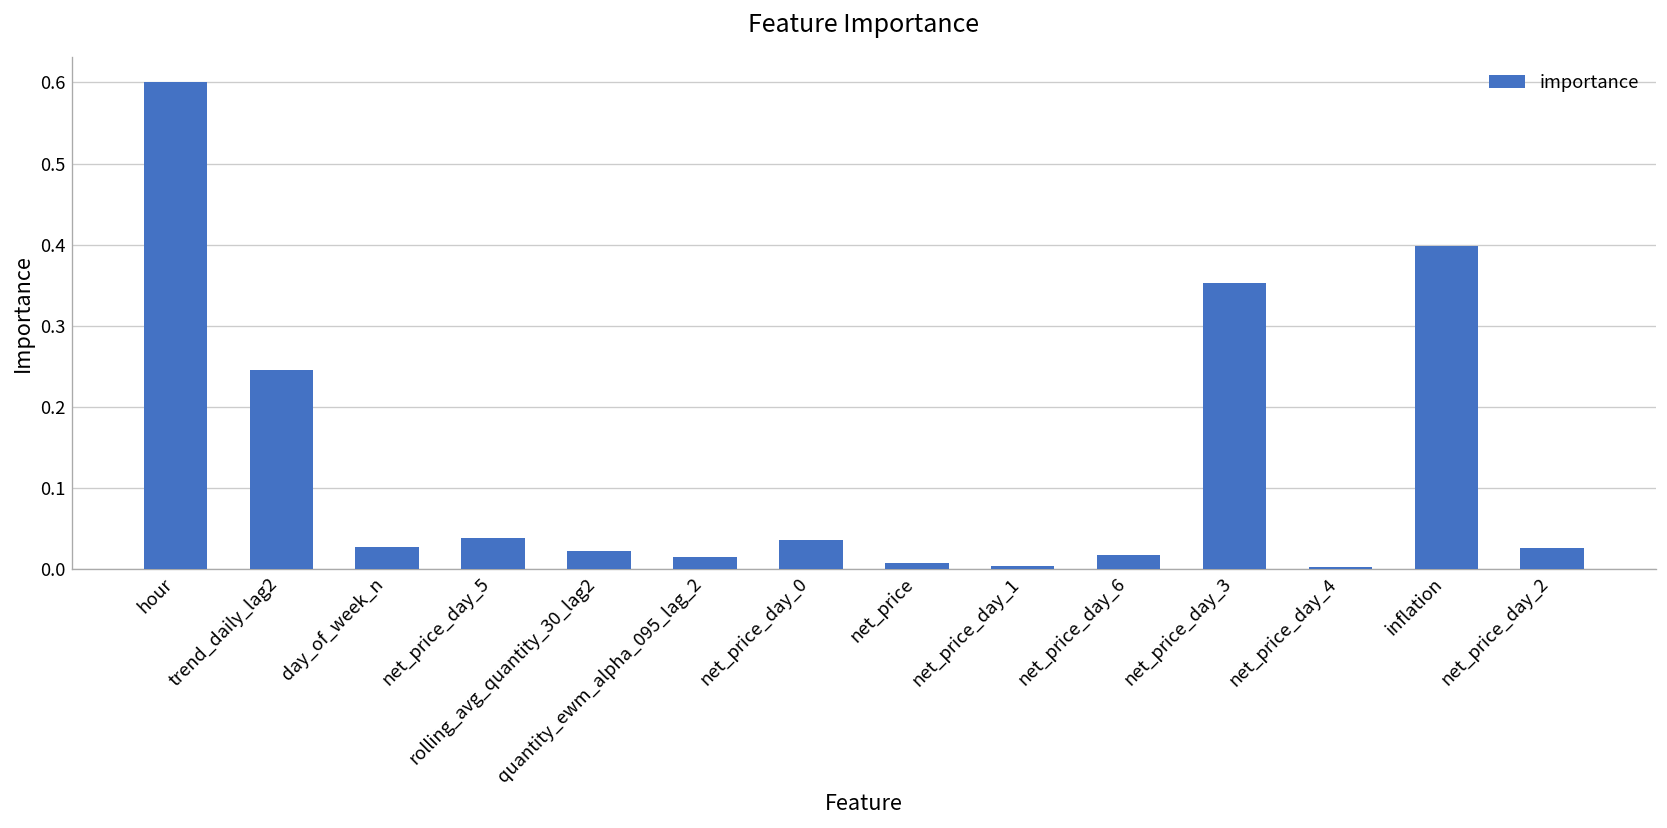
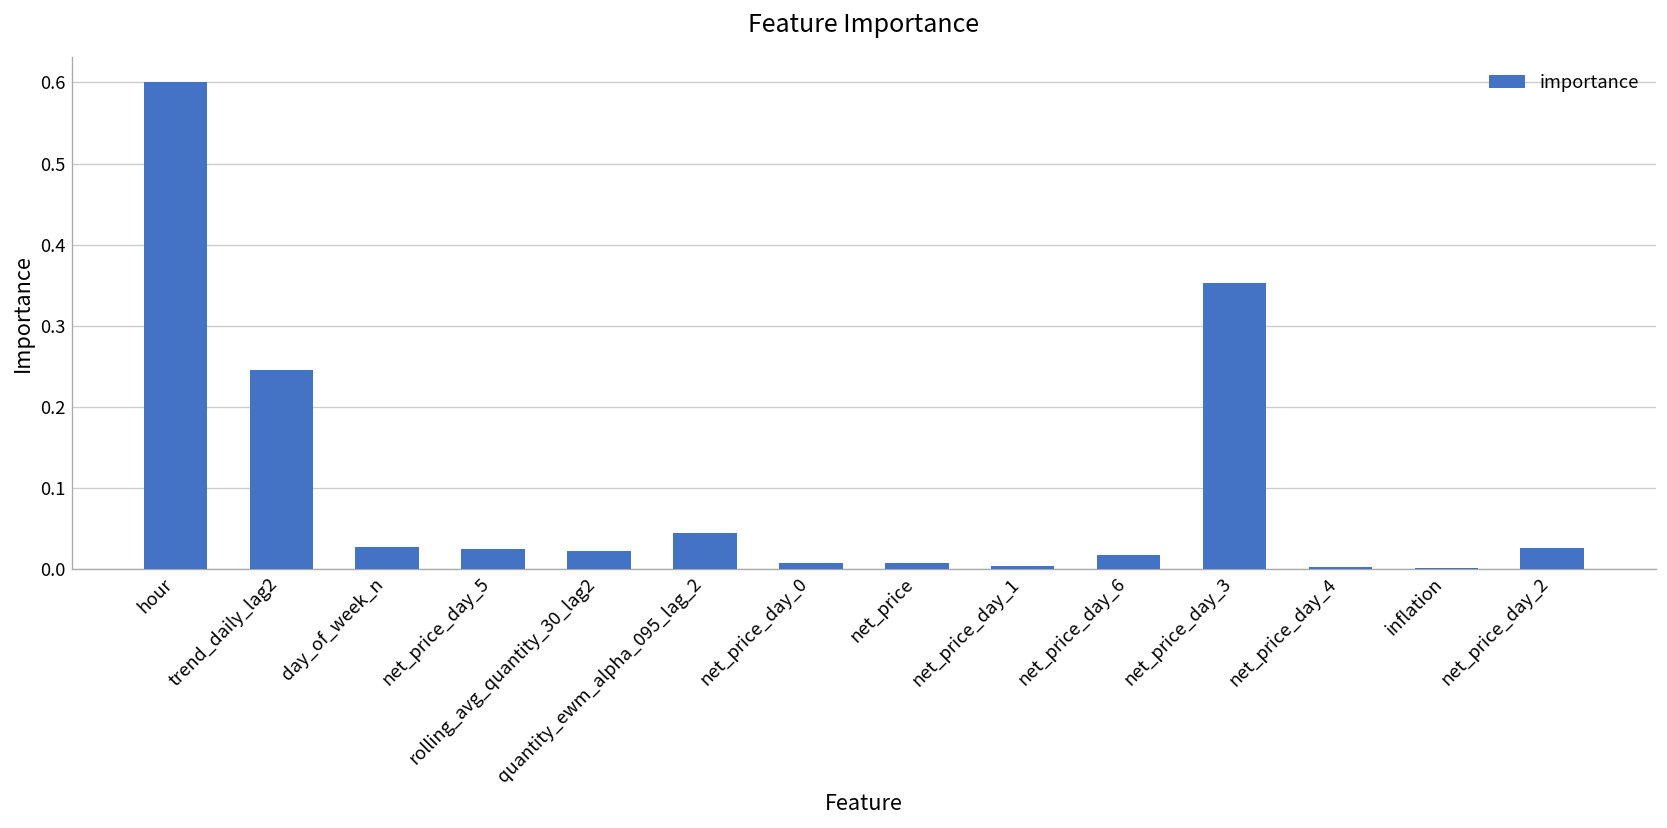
net_price_day_5: 0.04 -> 0.03
quantity_ewm_alpha_095_lag_2: 0.02 -> 0.05
net_price_day_0: 0.04 -> 0.01
inflation: 0.40 -> 0.00
